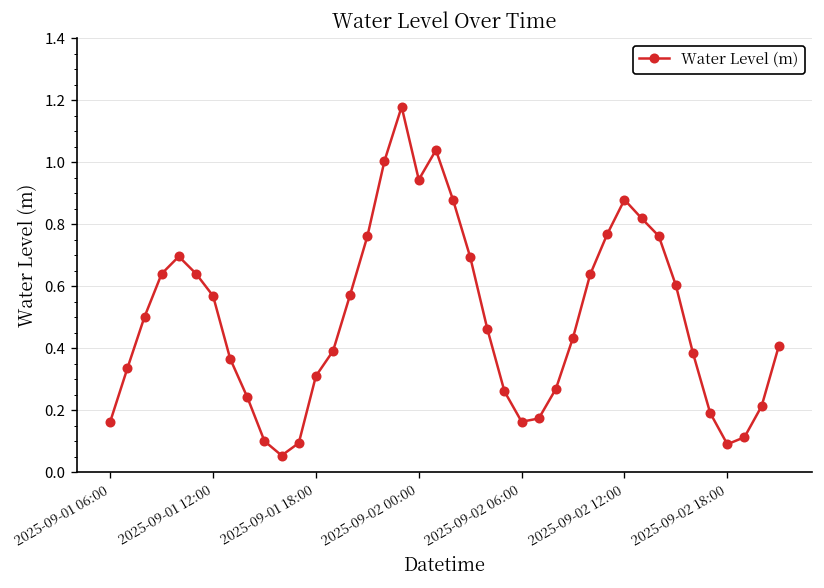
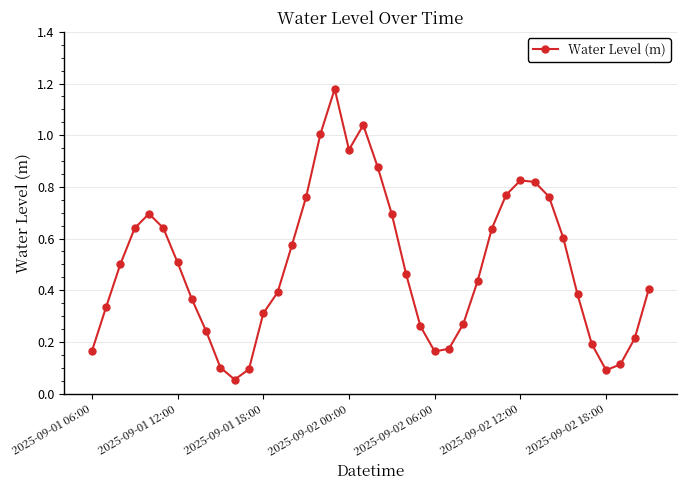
2025-09-01 12:00: 0.57 -> 0.51
2025-09-02 12:00: 0.88 -> 0.82
